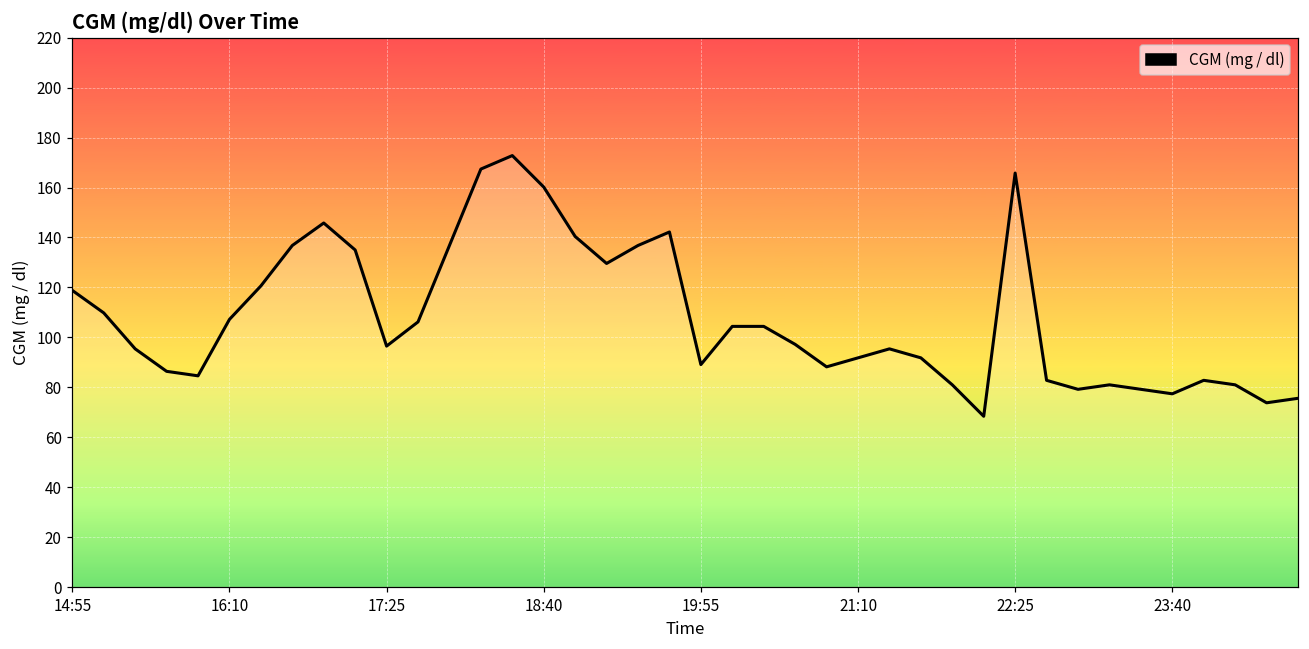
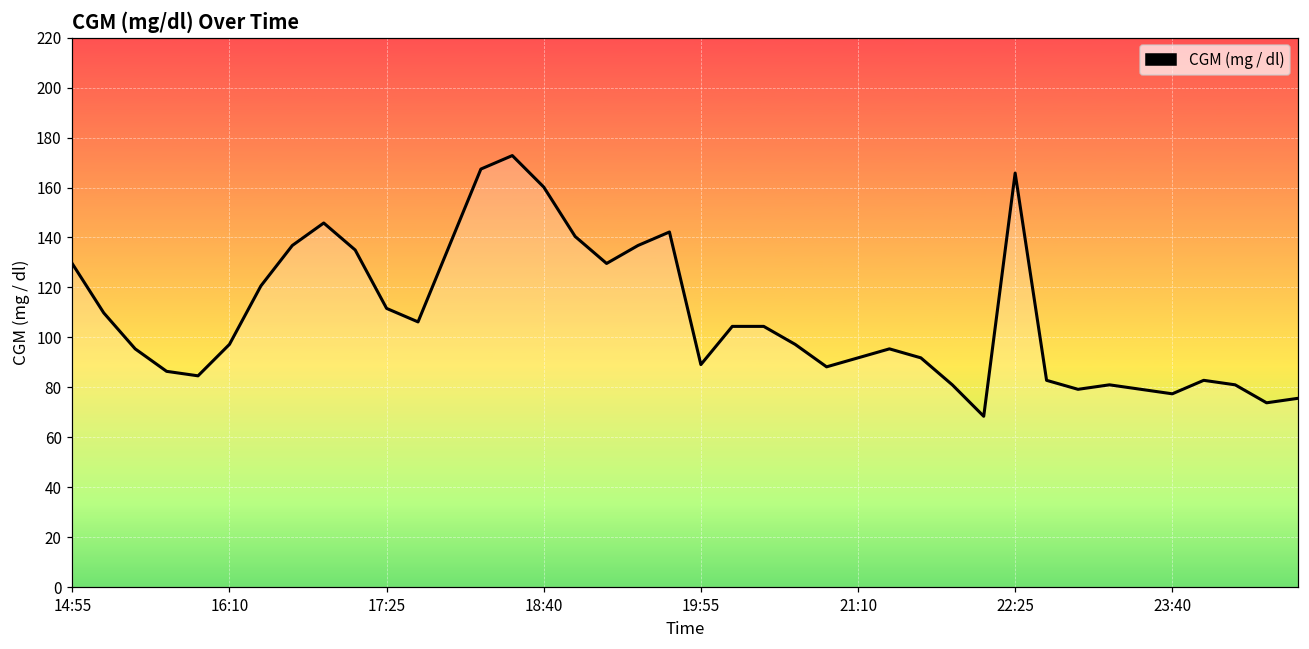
14:55: 119 -> 130
16:10: 107 -> 97
17:25: 97 -> 112
